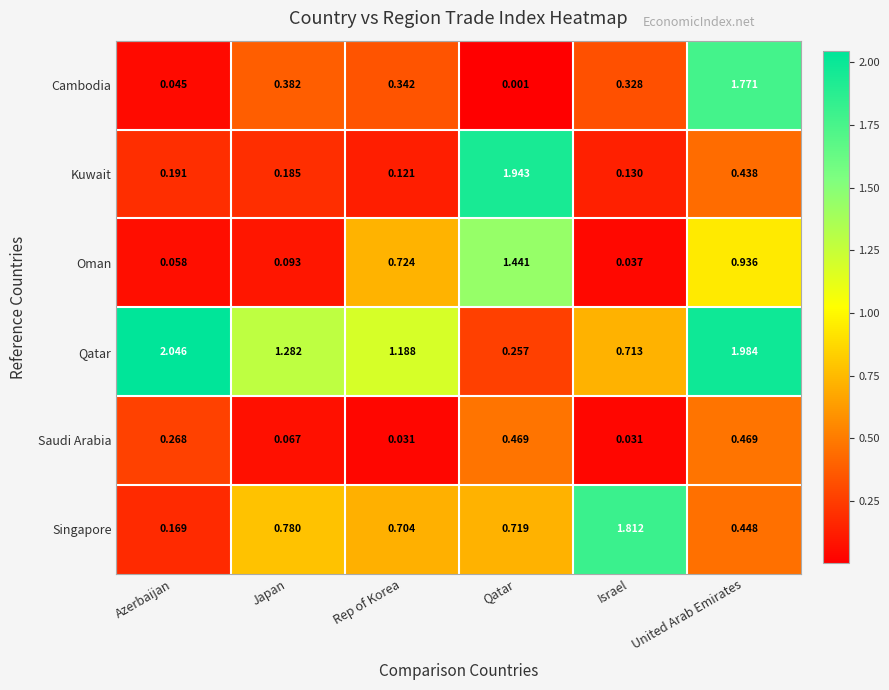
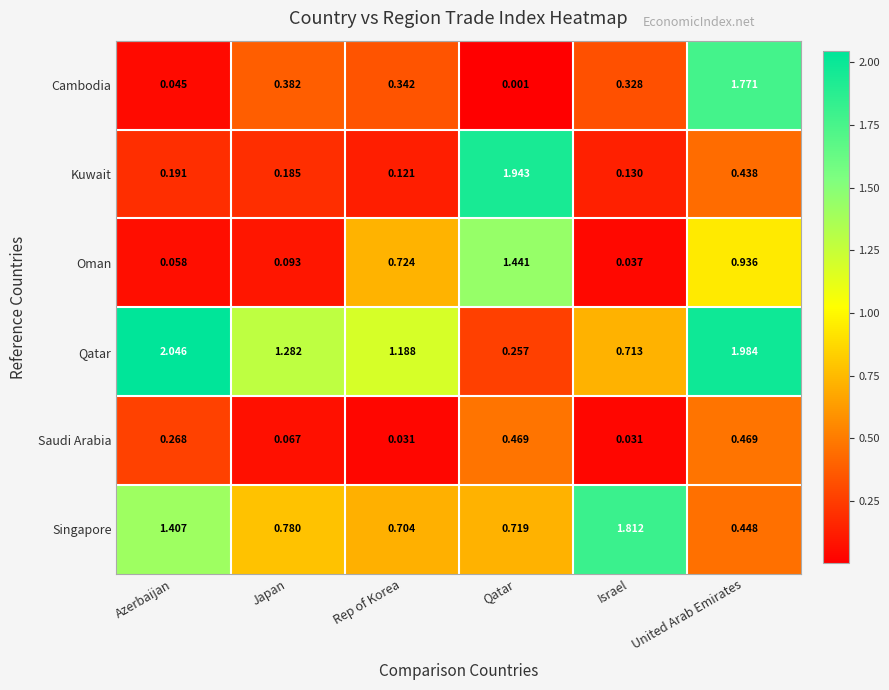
Singapore, Azerbaijan: 0.169 -> 1.407
